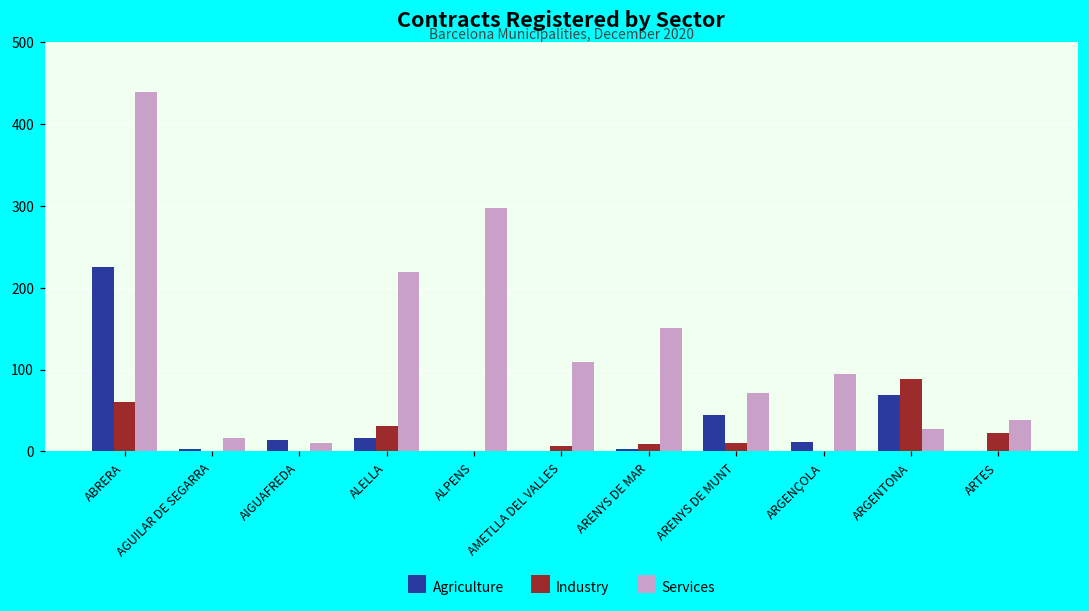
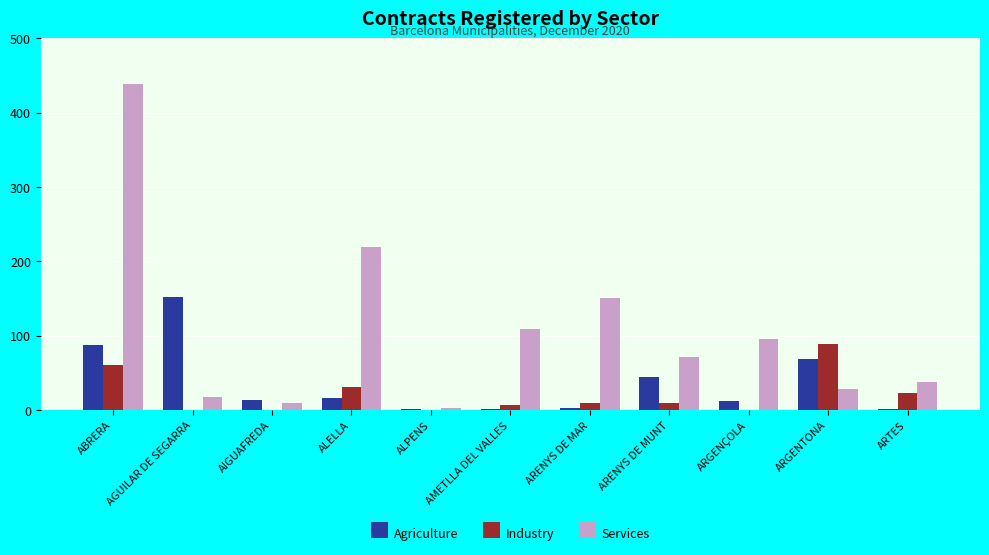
Agriculture, ABRERA: 230 -> 90
Agriculture, AGUILAR DE SEGARRA: 0 -> 150
Services, ALPENS: 300 -> 0
